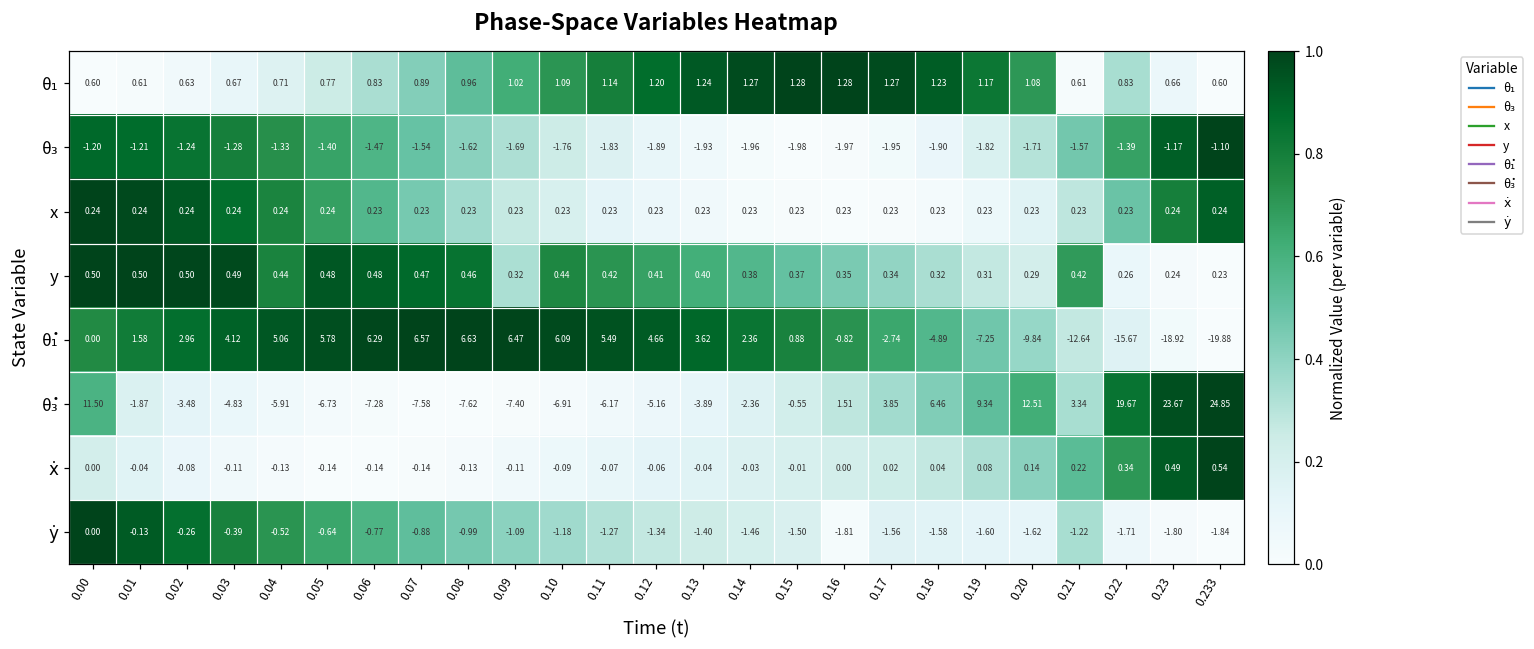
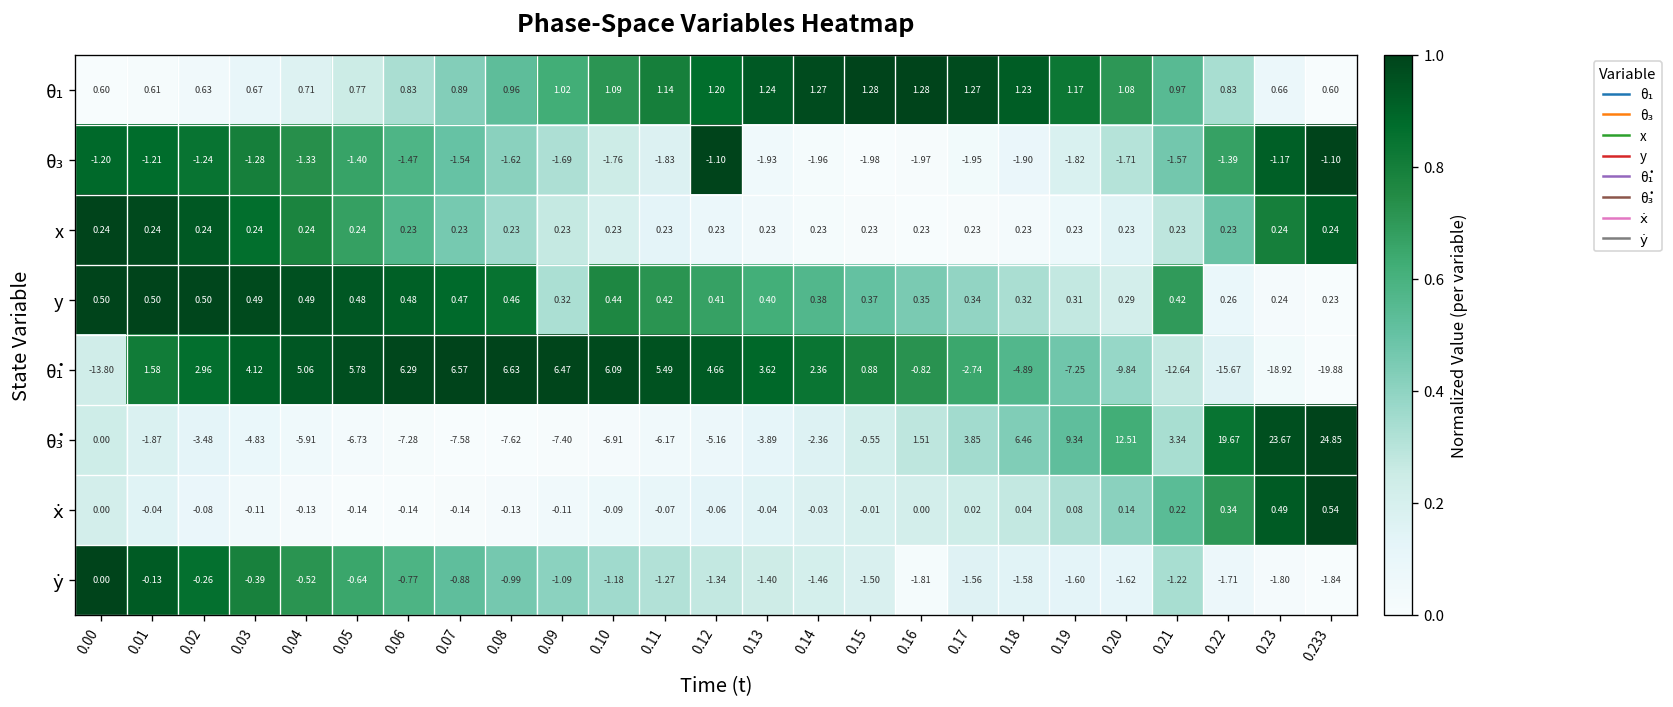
θ₁, 0.21: 0.61 -> 0.97
θ₃, 0.12: -1.89 -> -1.10
y, 0.04: 0.44 -> 0.49
θ̇₁, 0.00: 0.00 -> -13.80
θ̇₃, 0.00: 11.50 -> 0.00
